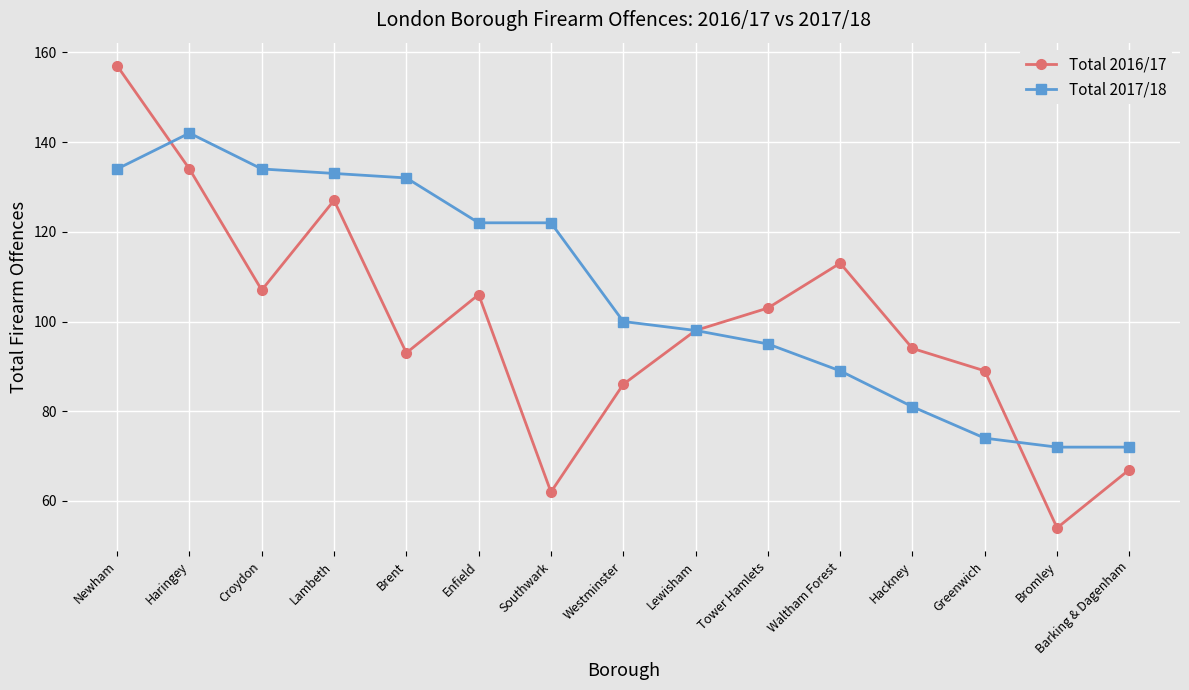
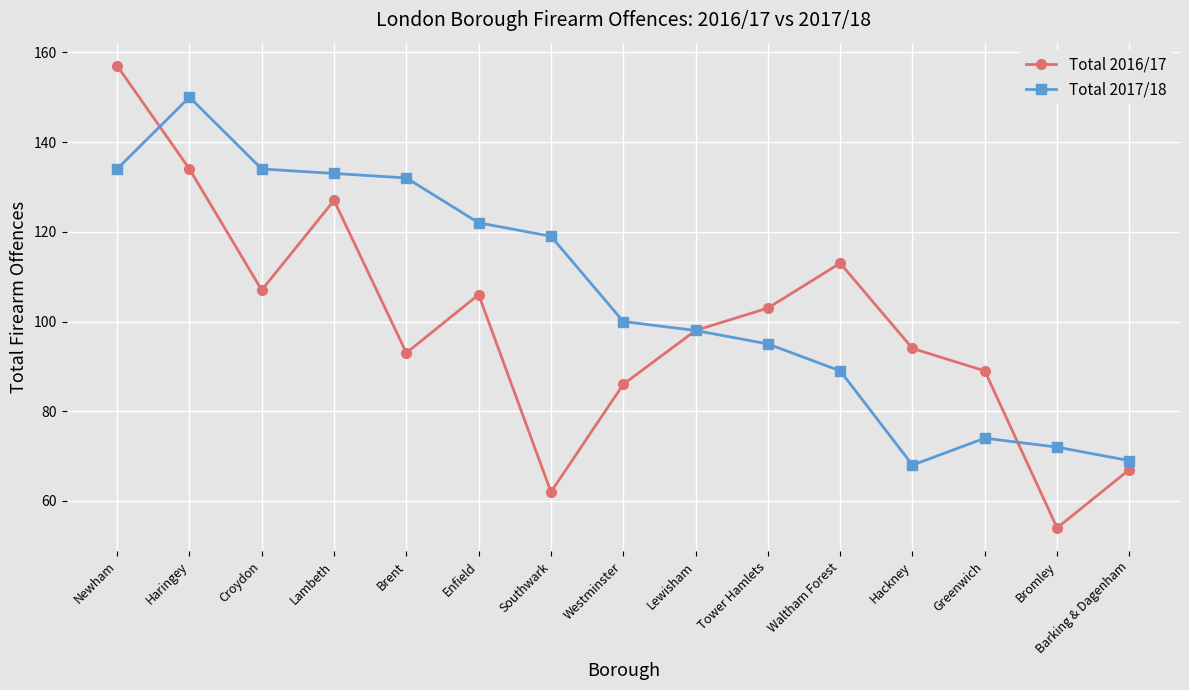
Total 2017/18, Haringey: 142 -> 150
Total 2017/18, Southwark: 122 -> 119
Total 2017/18, Hackney: 81 -> 68
Total 2017/18, Barking & Dagenham: 72 -> 69
